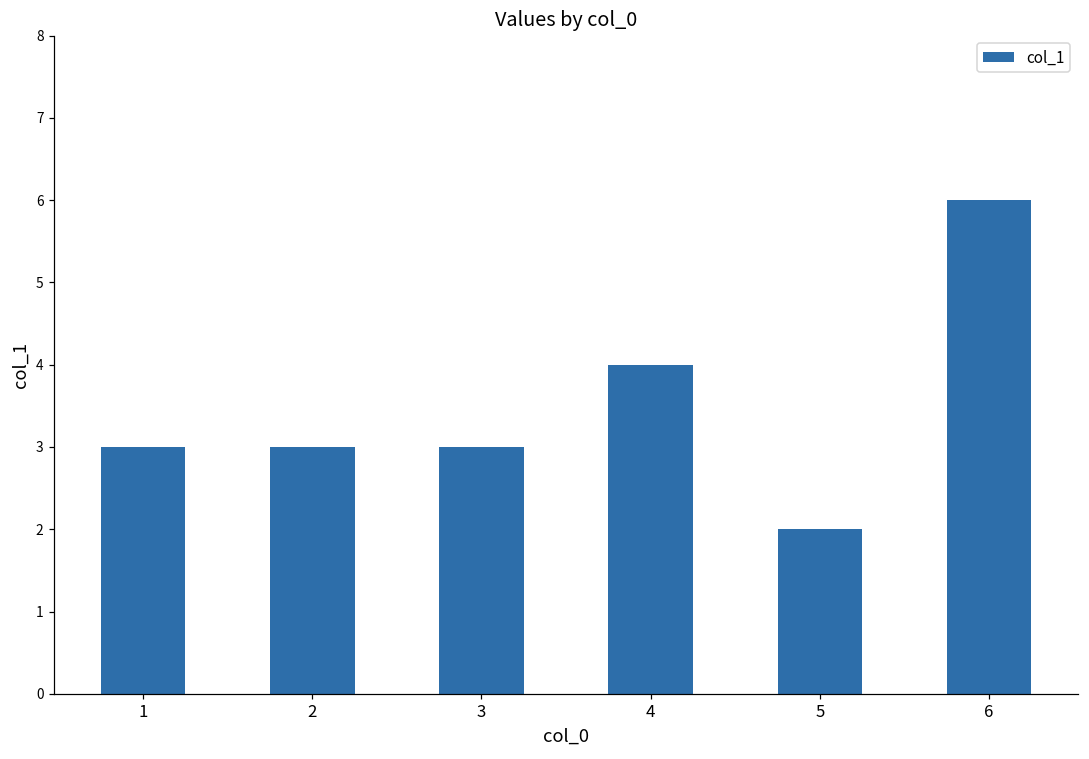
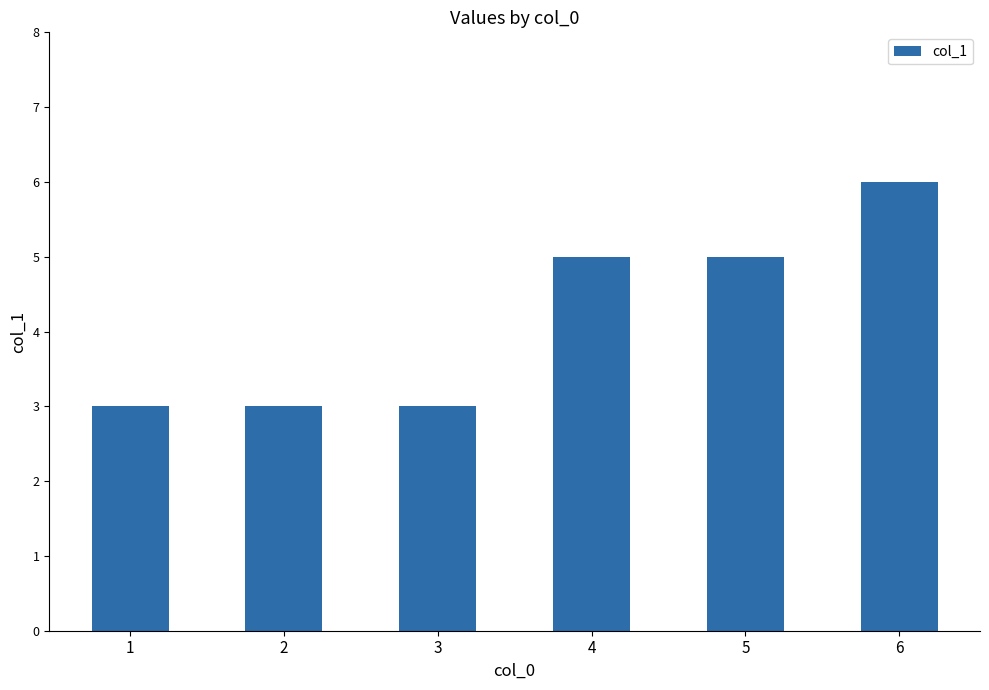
4: 4 -> 5
5: 2 -> 5
